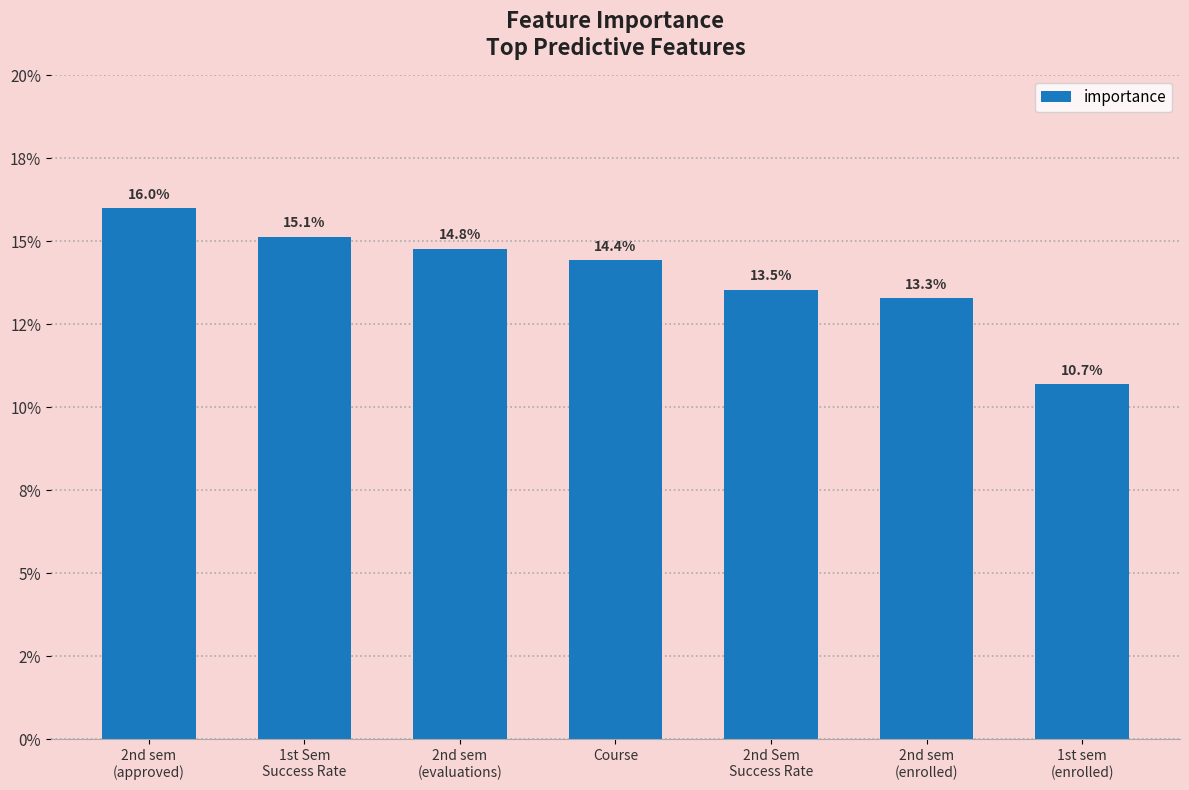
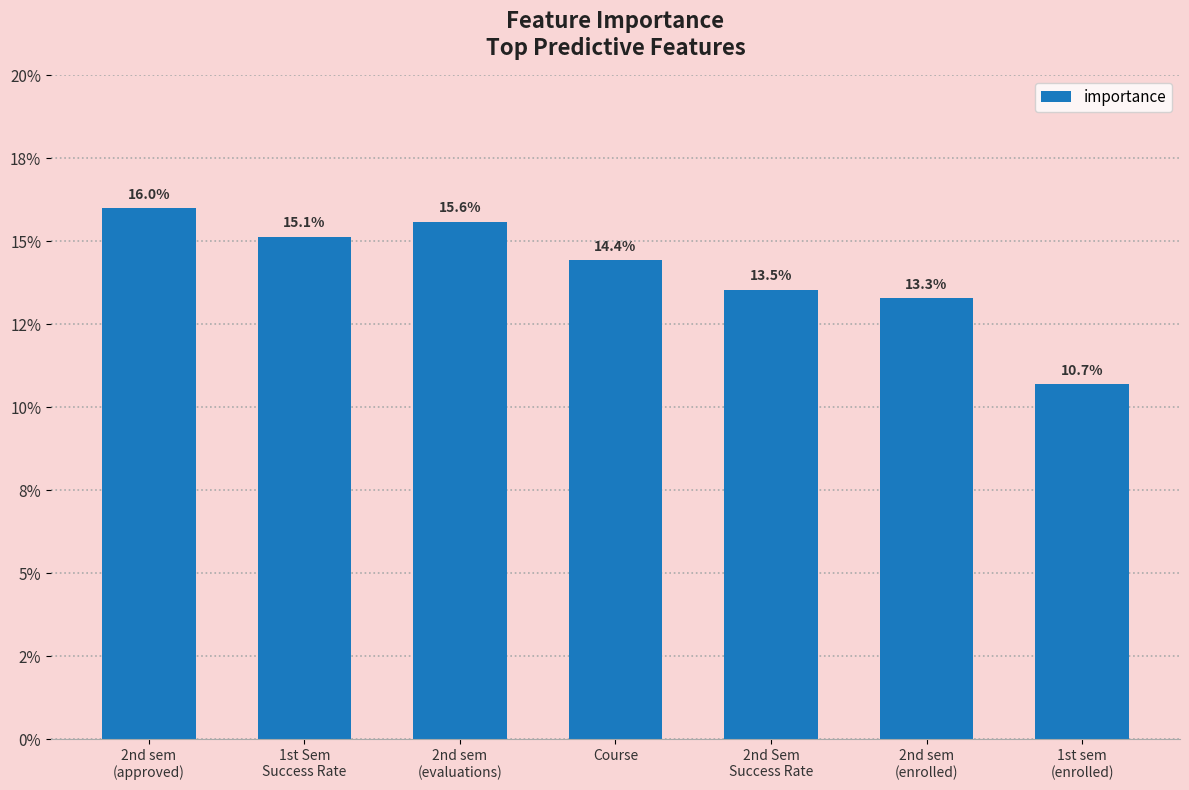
2nd sem (evaluations): 14.8% -> 15.6%
